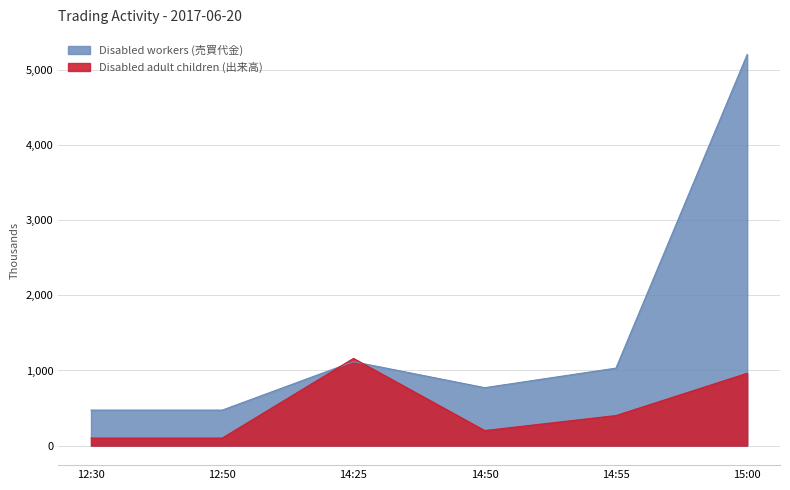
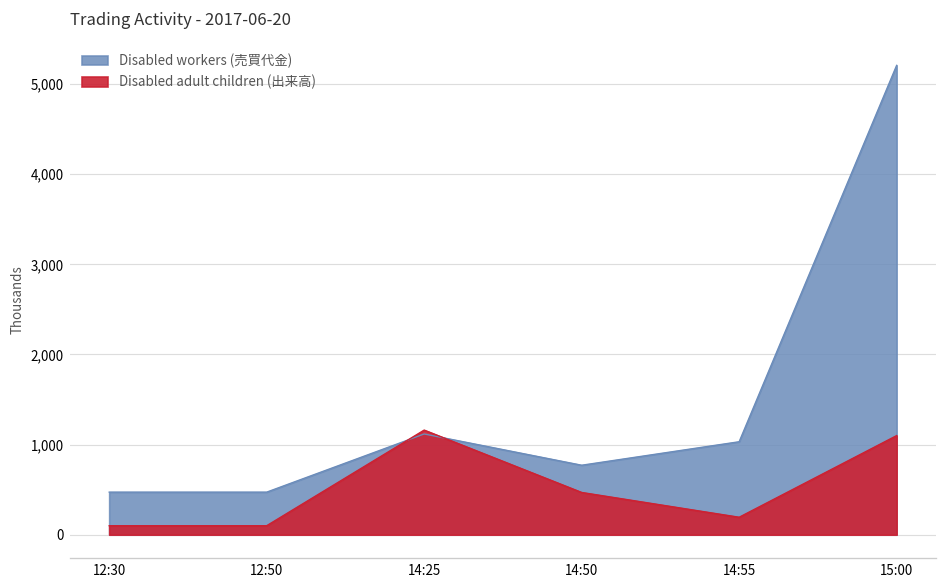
Disabled adult children (出来高), 14:50: 200 -> 500
Disabled adult children (出来高), 14:55: 400 -> 200
Disabled adult children (出来高), 15:00: 1,000 -> 1,100
